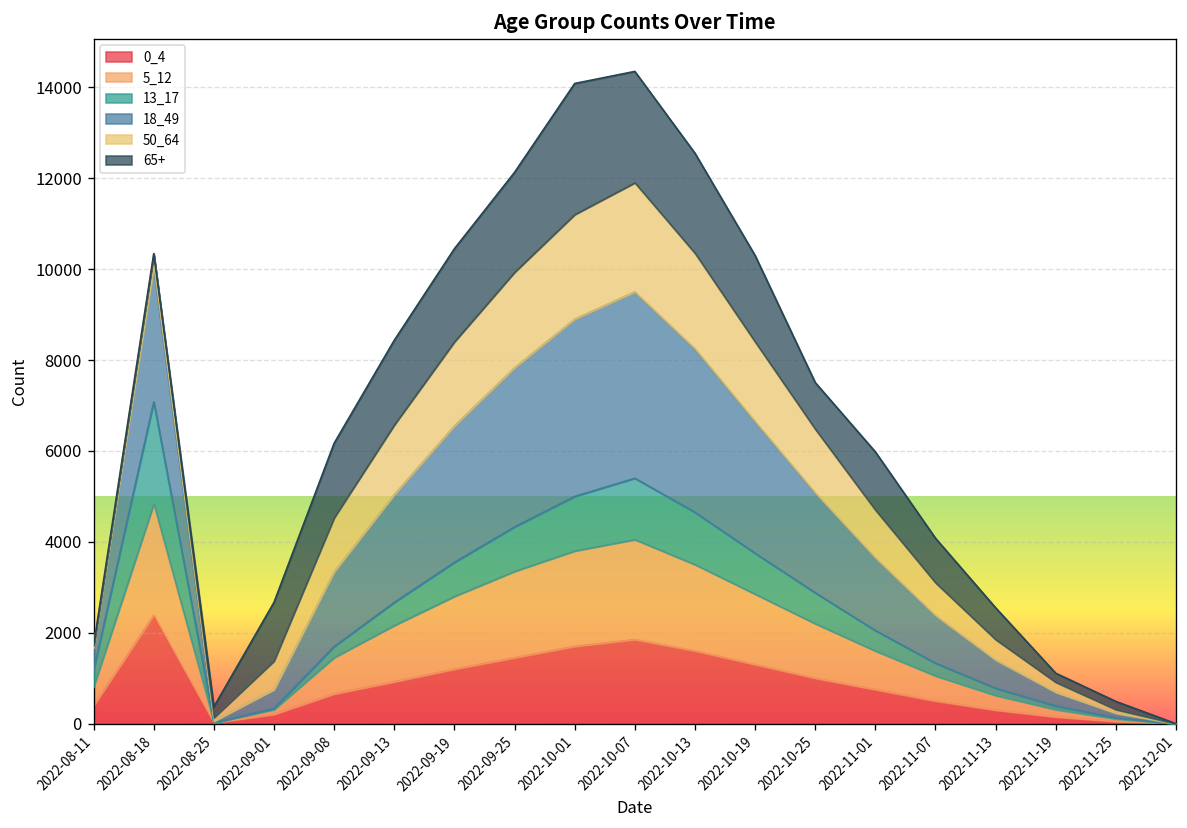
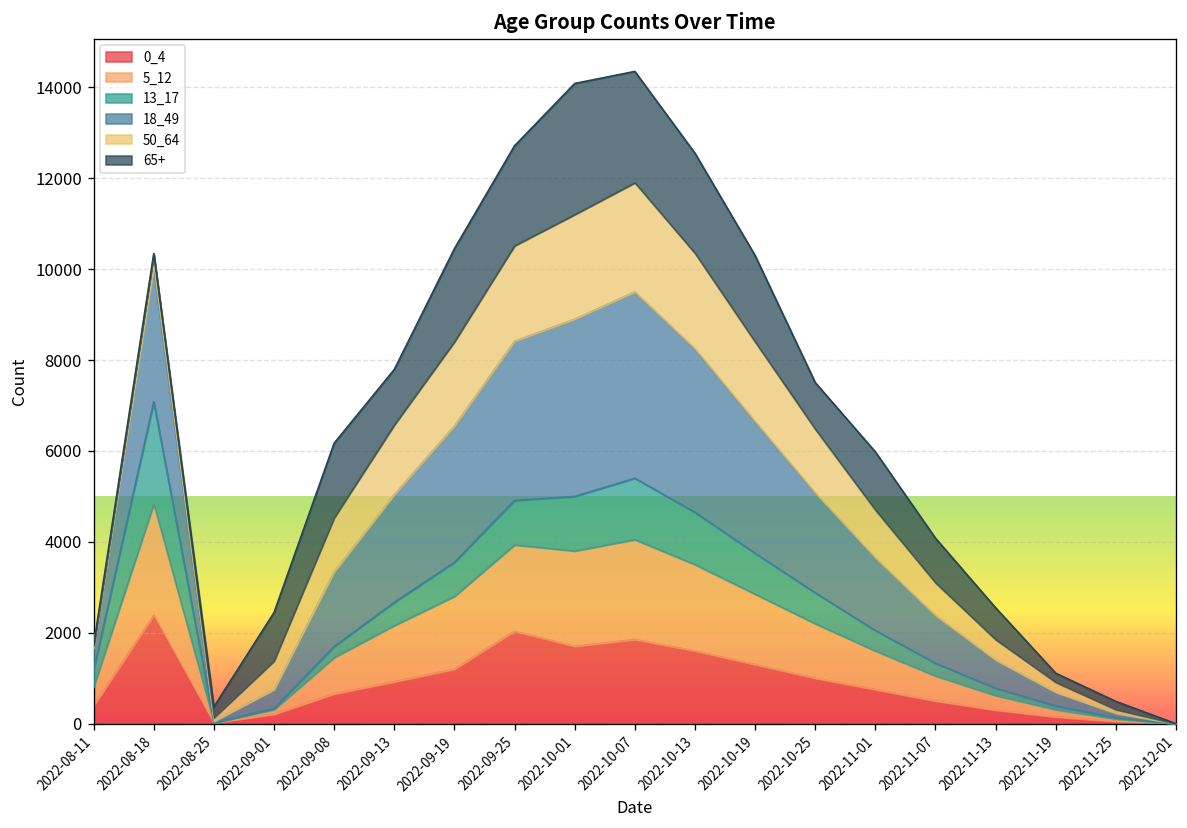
65+, 2022-09-01: 1300 -> 1100
65+, 2022-09-13: 1900 -> 1200
0_4, 2022-09-25: 1500 -> 2000
